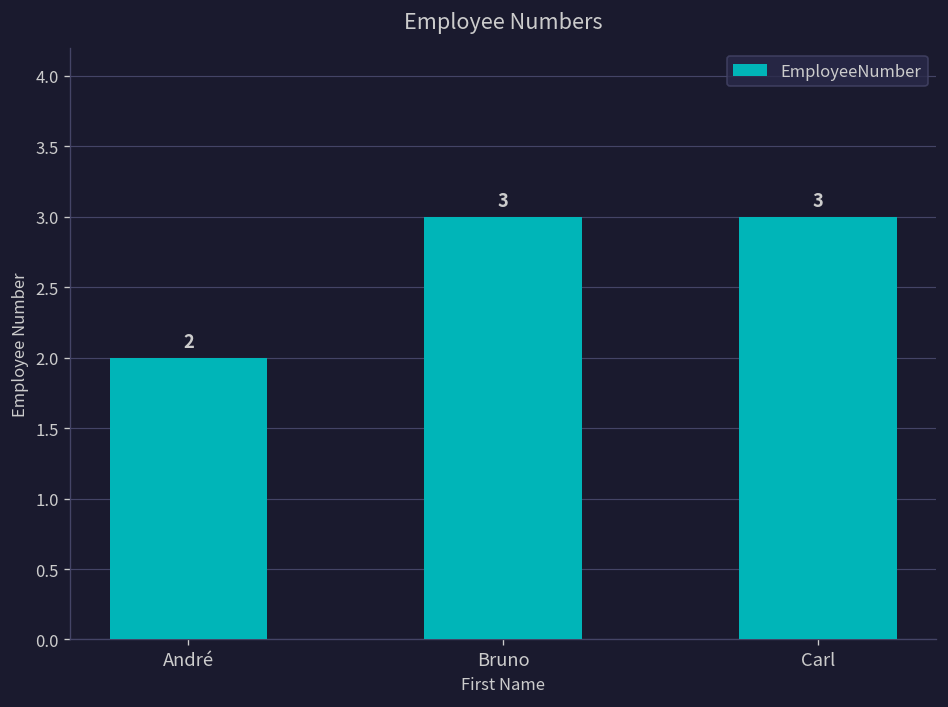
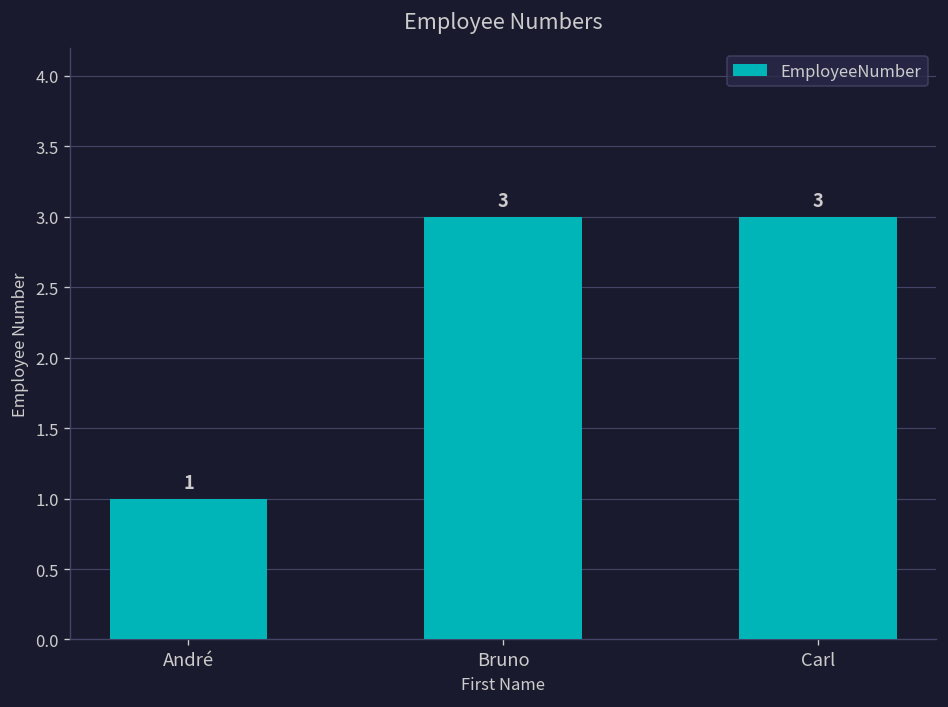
André: 2 -> 1
